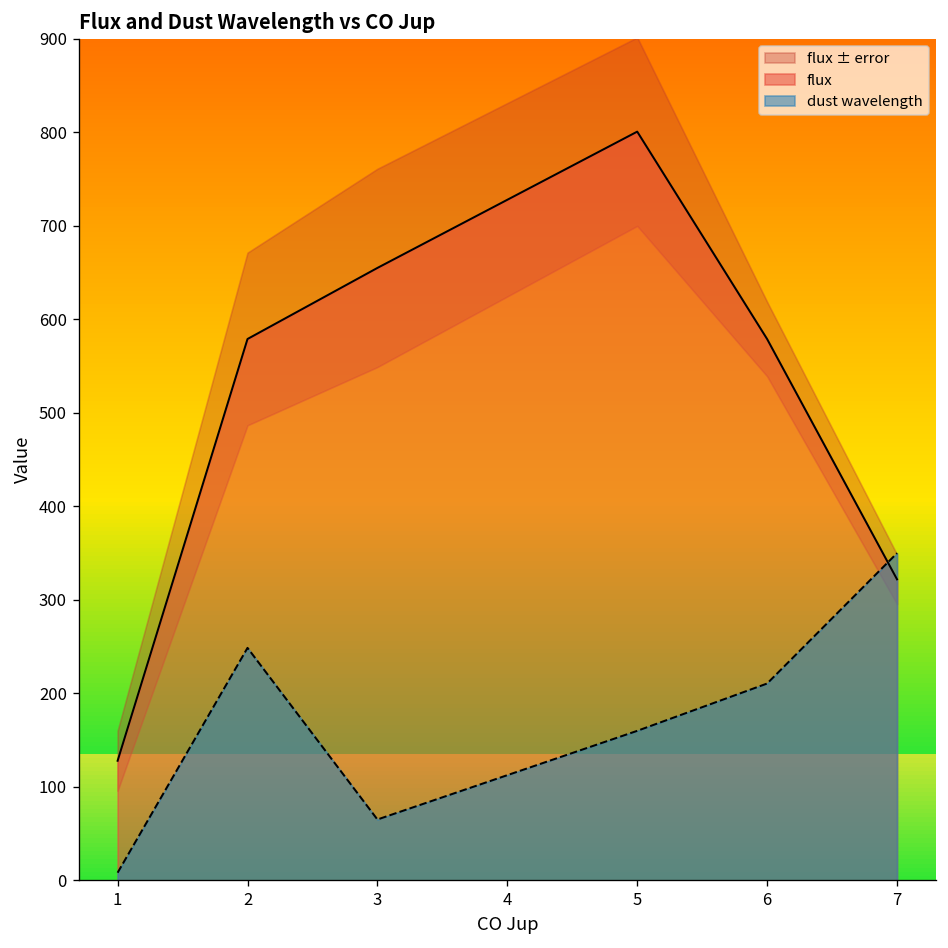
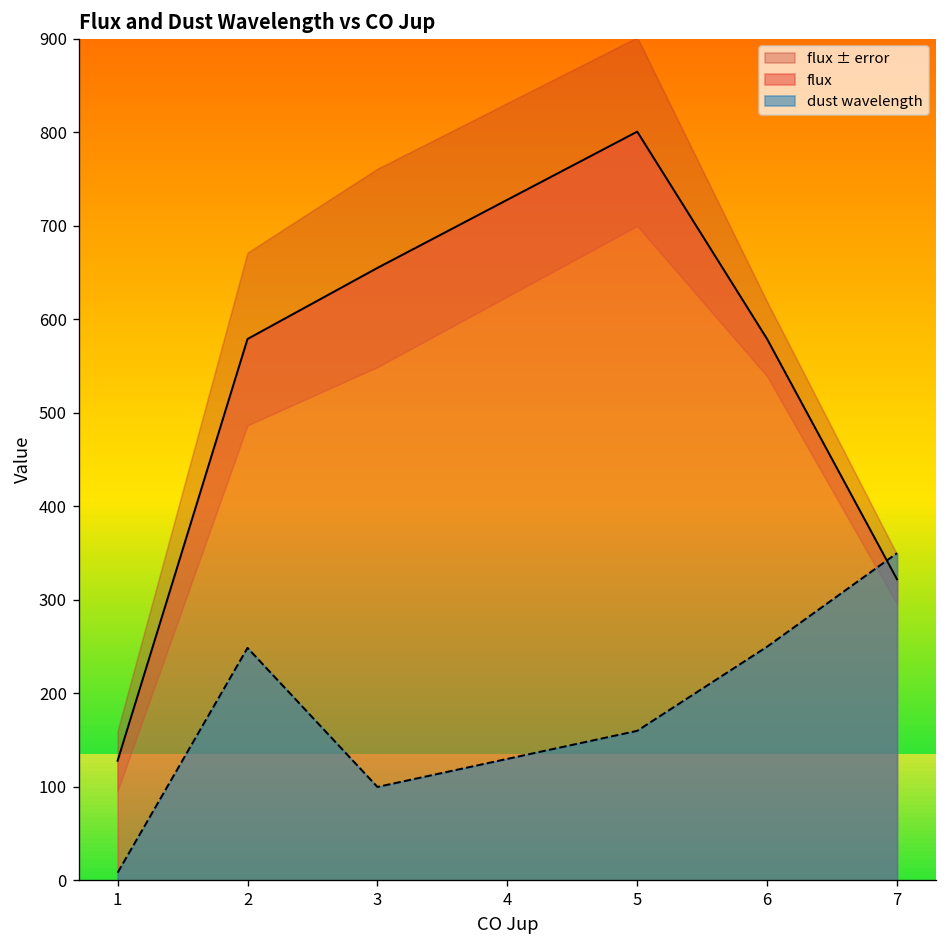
dust wavelength, 3: 70 -> 100
dust wavelength, 6: 210 -> 250
